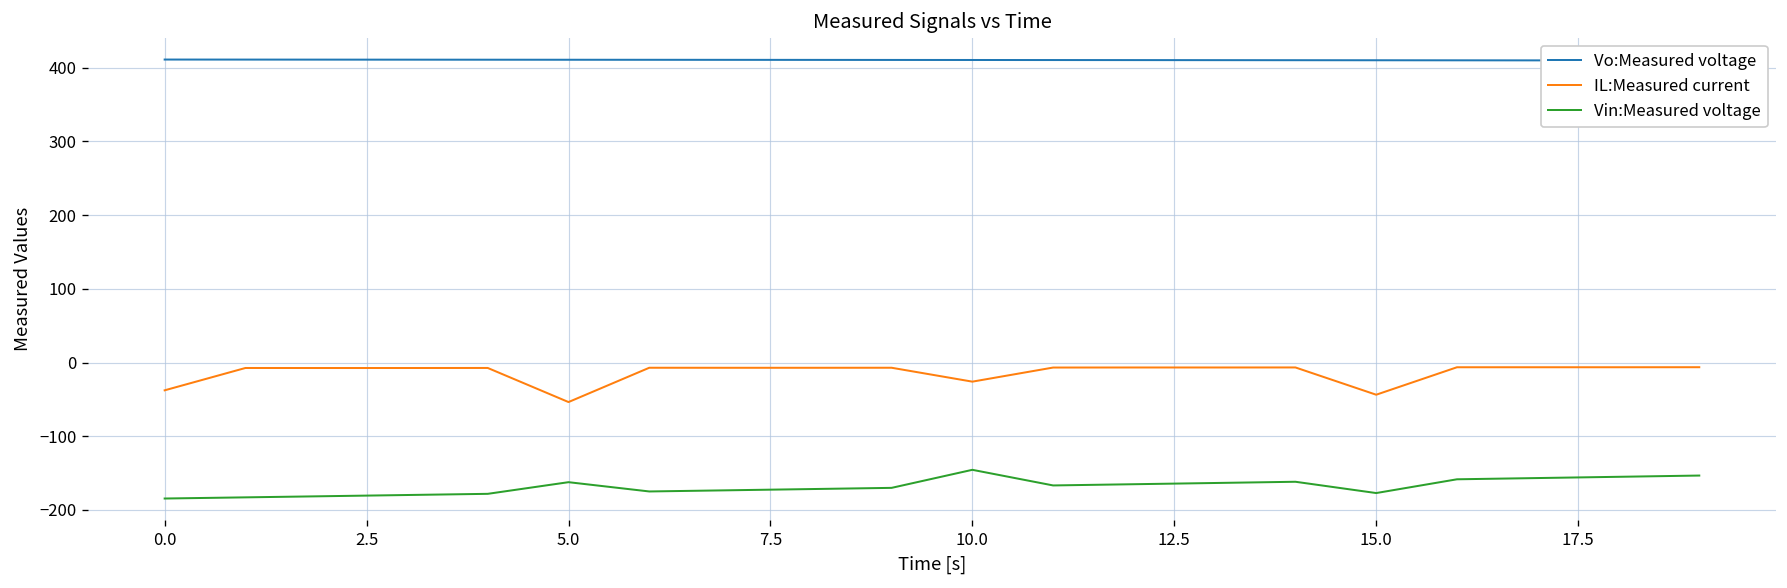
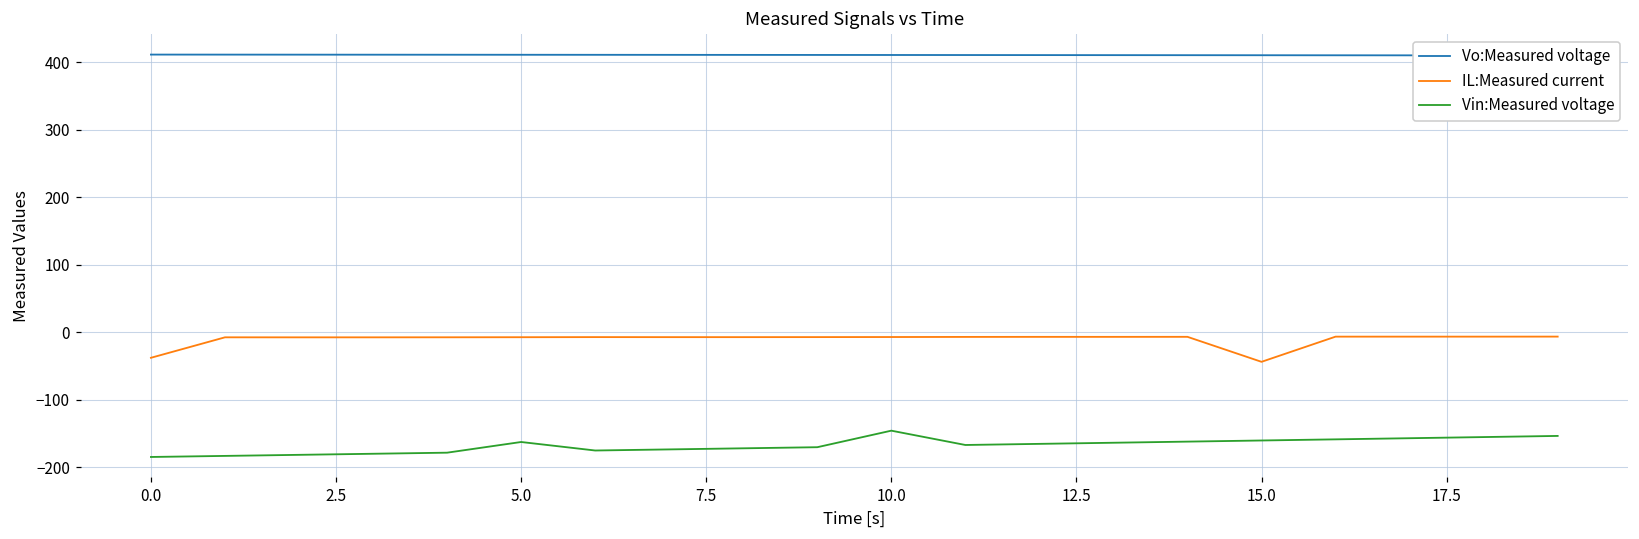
IL:Measured current, 5.0: -50 -> -10
IL:Measured current, 10.0: -30 -> -10
Vin:Measured voltage, 15.0: -180 -> -160
